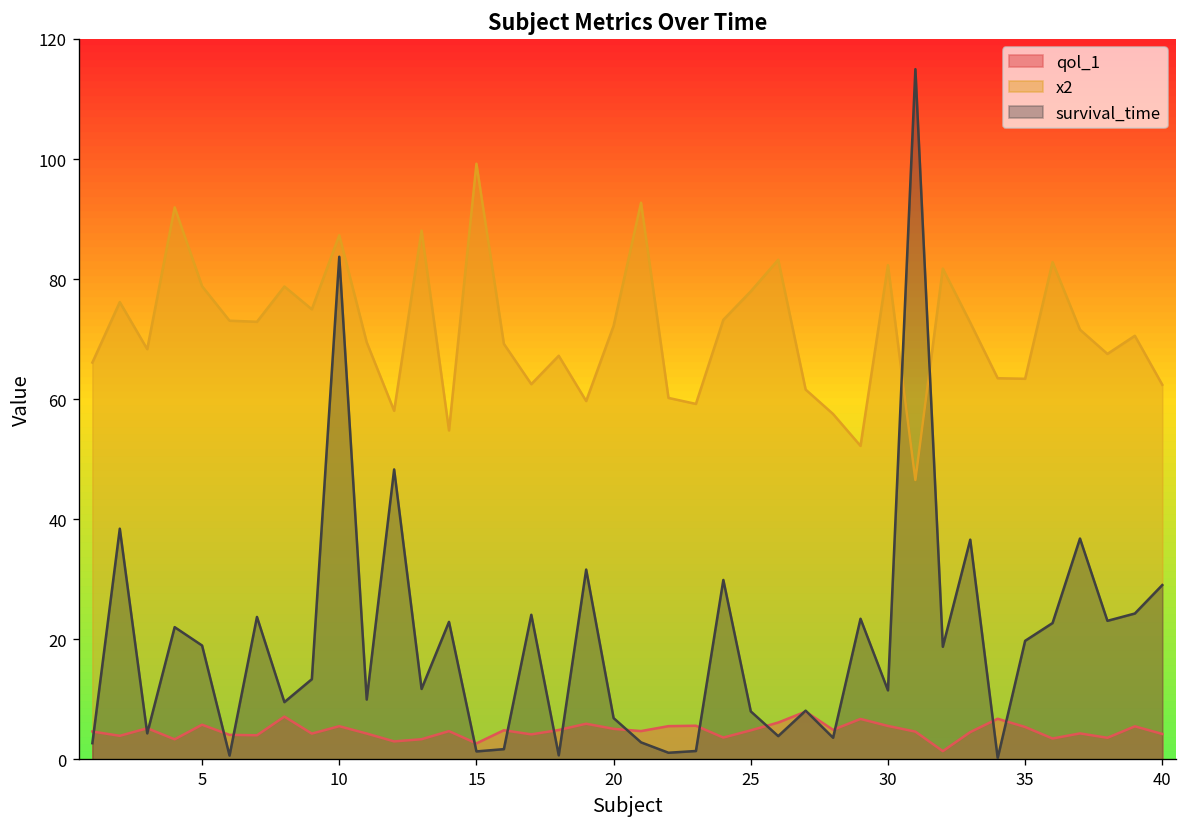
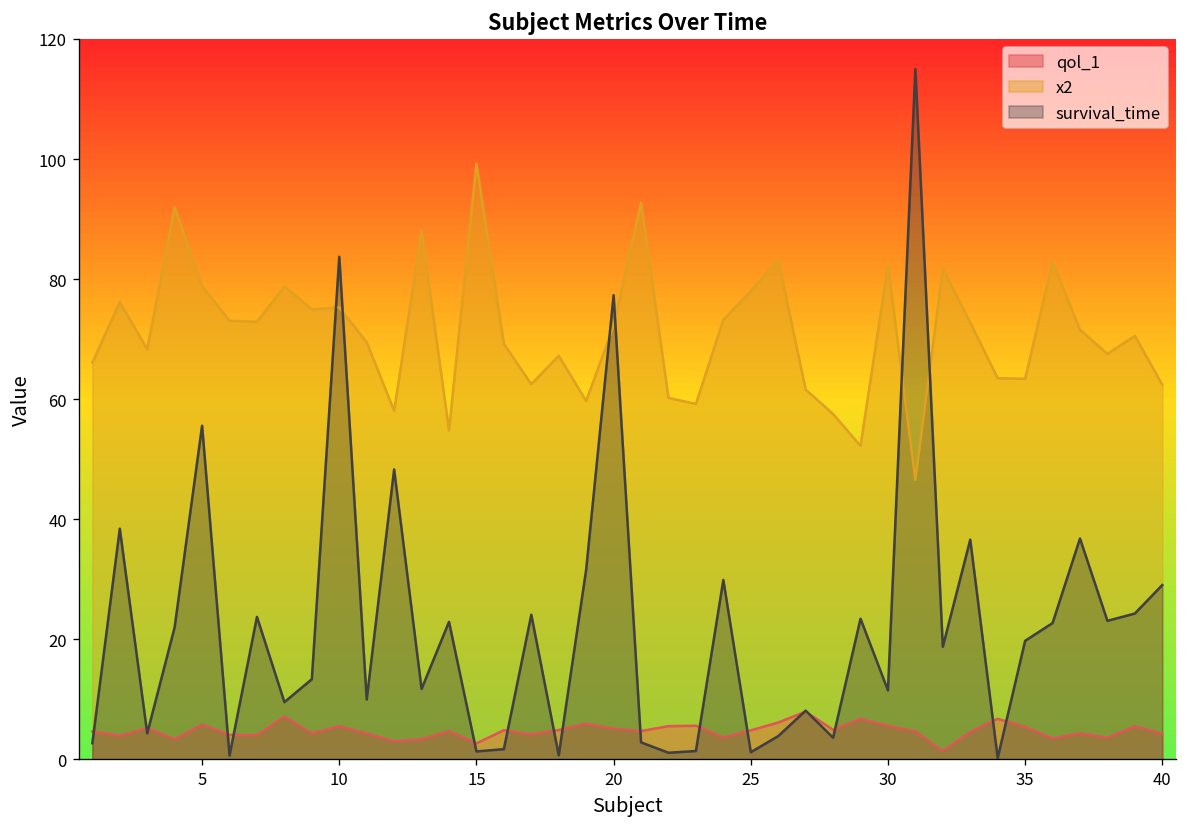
survival_time, 5: 19 -> 56
x2, 10: 87 -> 75
survival_time, 20: 7 -> 77
survival_time, 25: 8 -> 1
